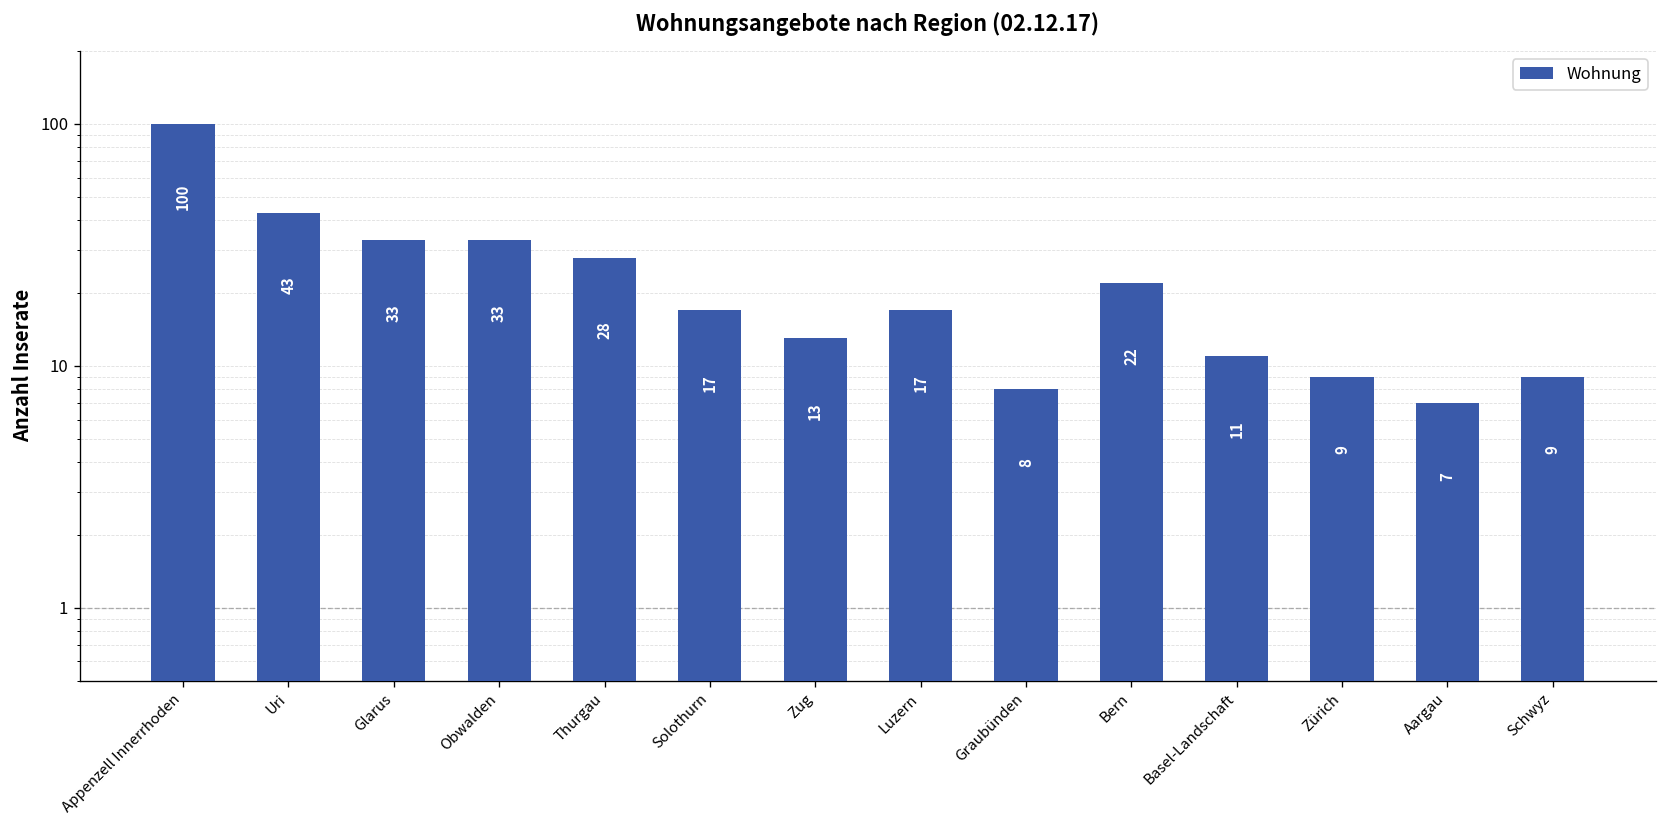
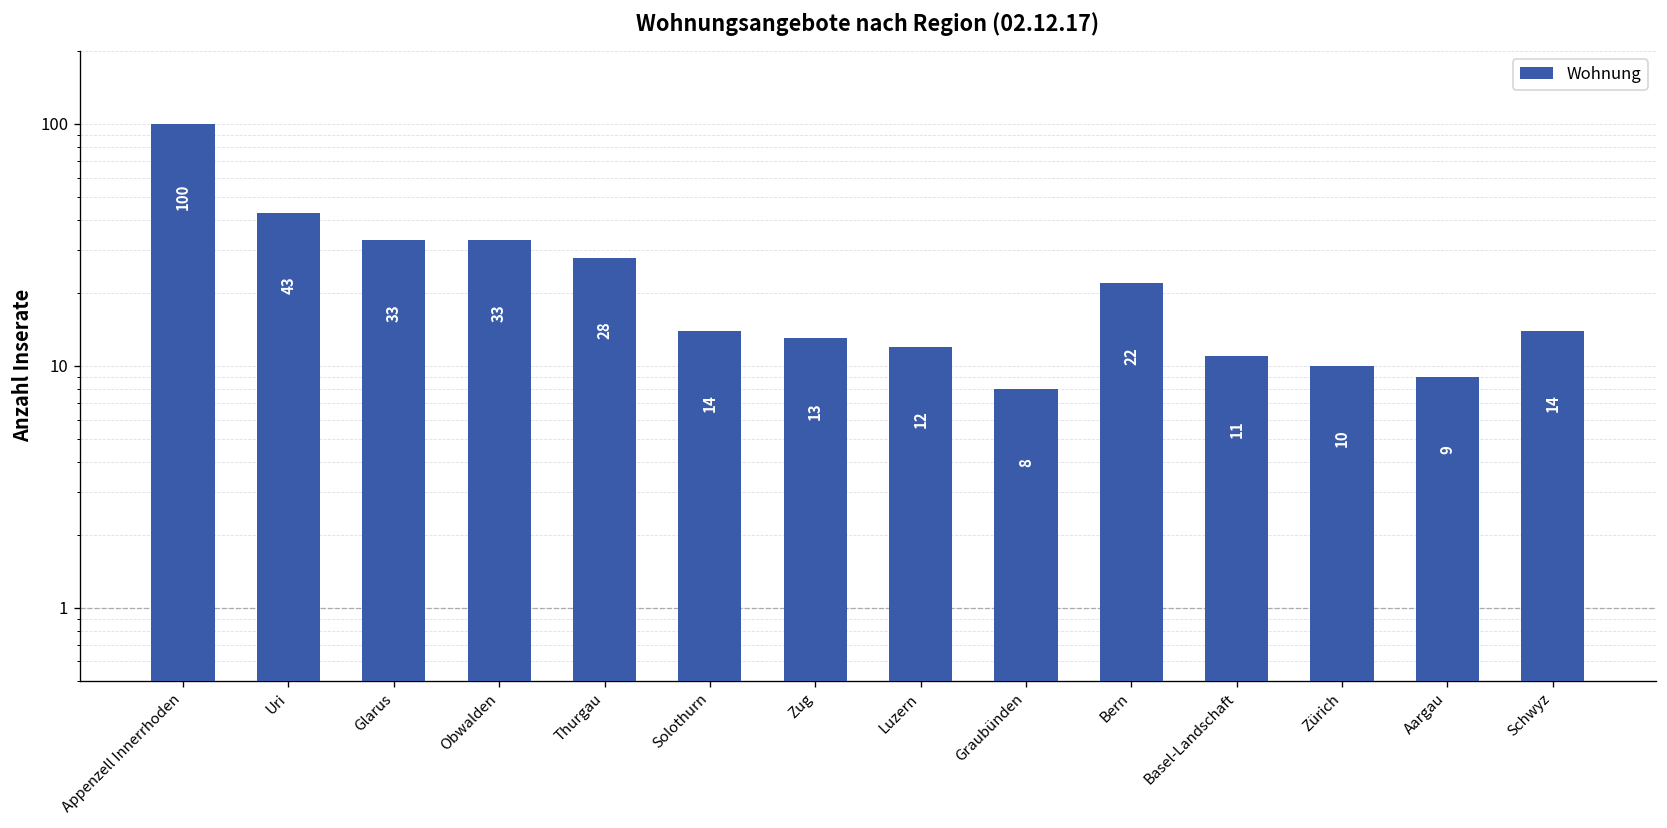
Solothurn: 17 -> 14
Luzern: 17 -> 12
Zürich: 9 -> 10
Aargau: 7 -> 9
Schwyz: 9 -> 14
